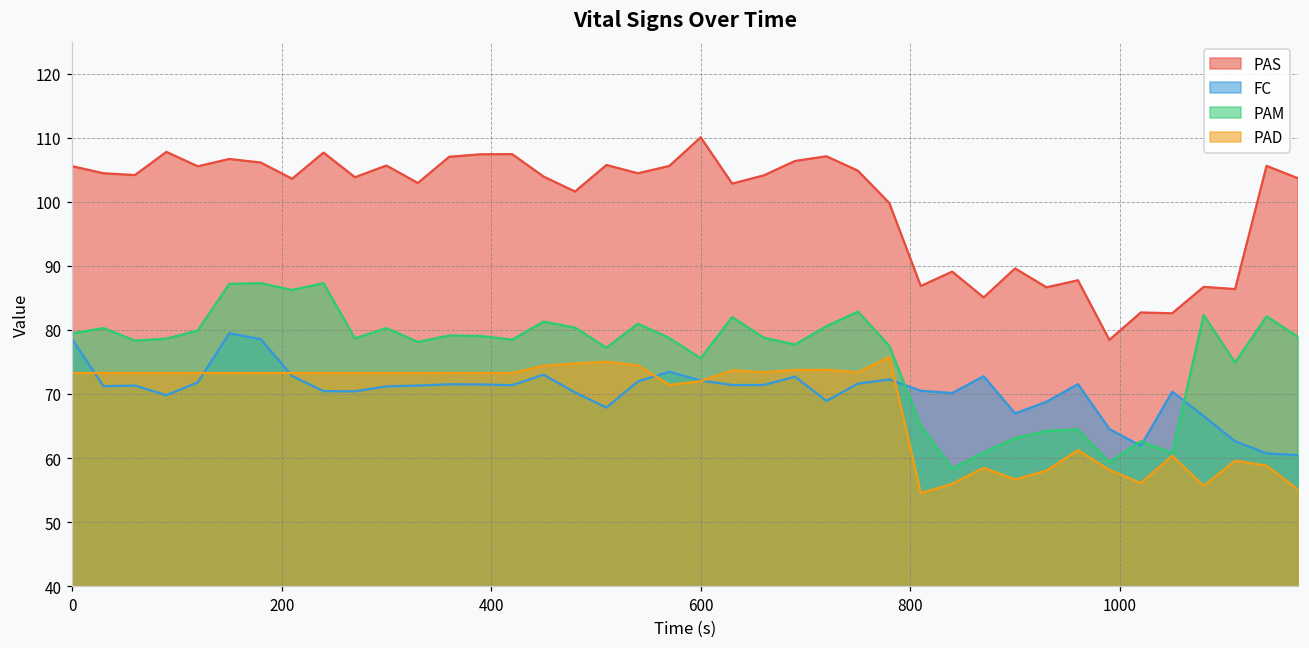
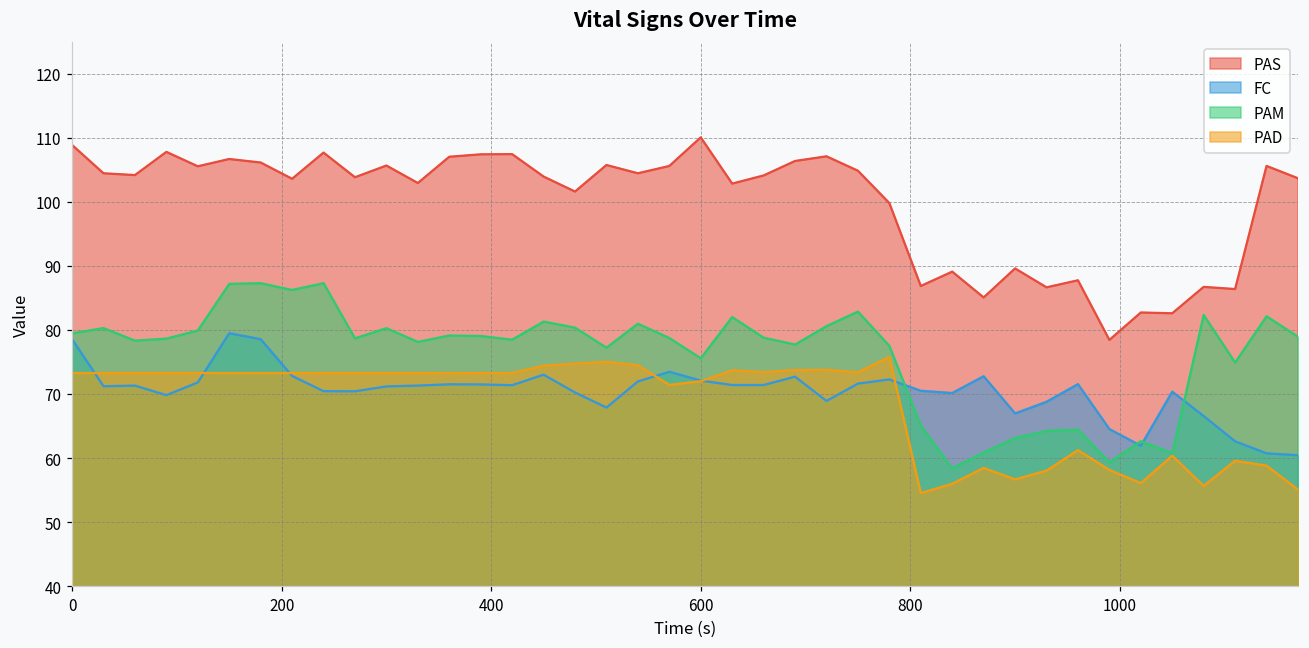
PAS, 0: 106 -> 109
